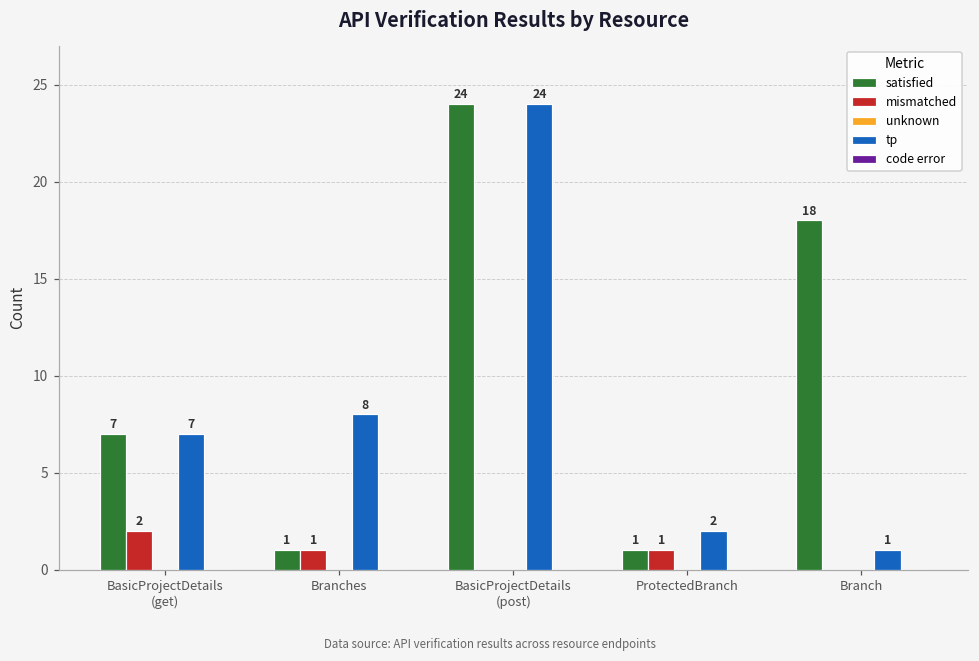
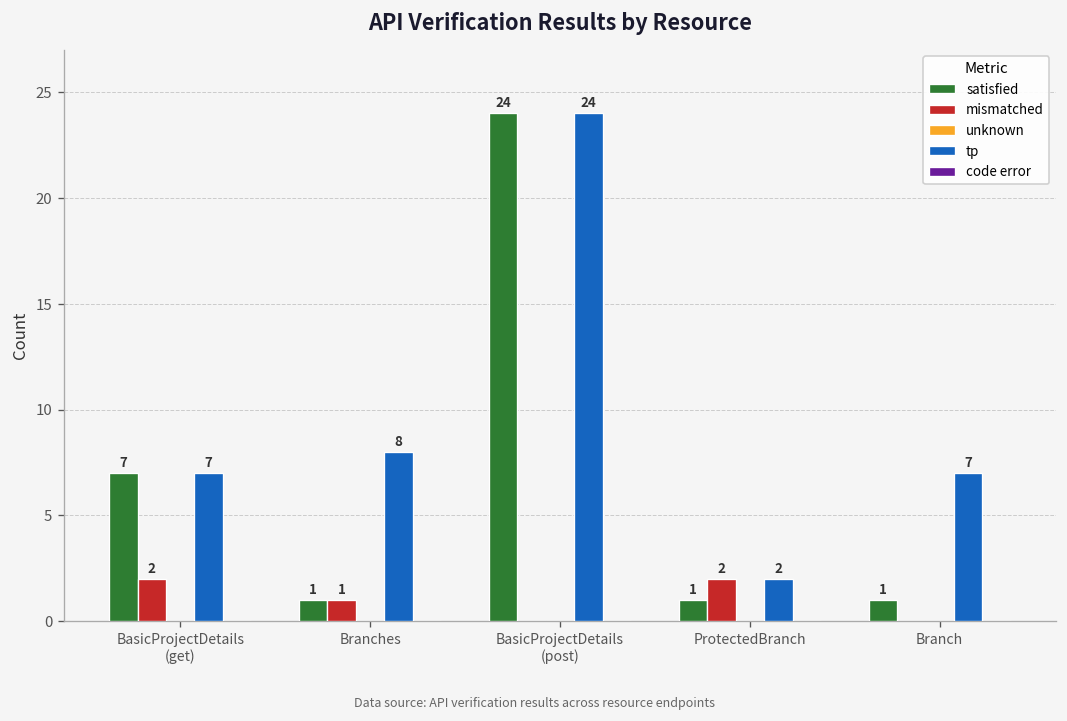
mismatched, ProtectedBranch: 1 -> 2
satisfied, Branch: 18 -> 1
tp, Branch: 1 -> 7
